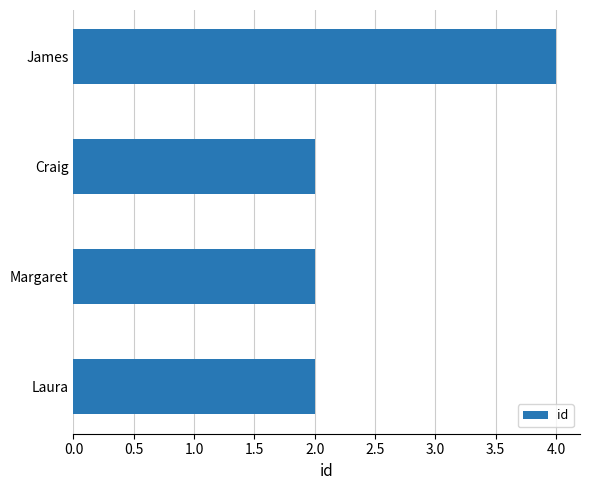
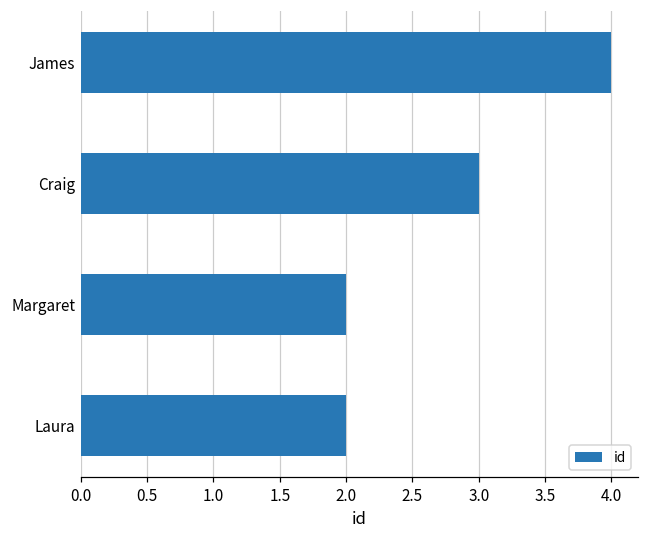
Craig: 2 -> 3
